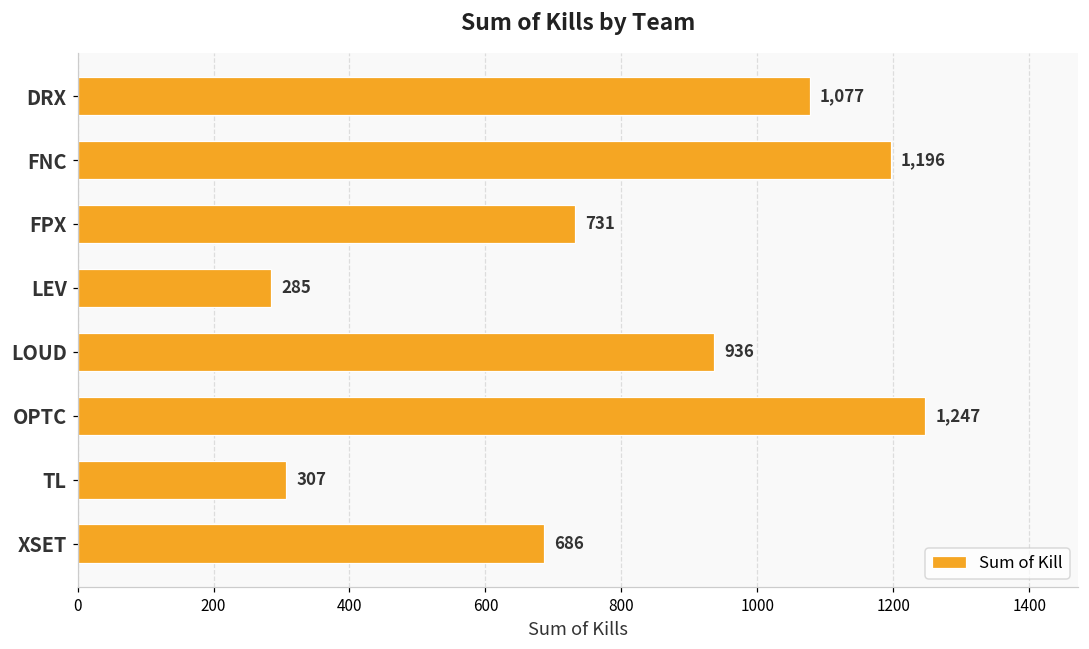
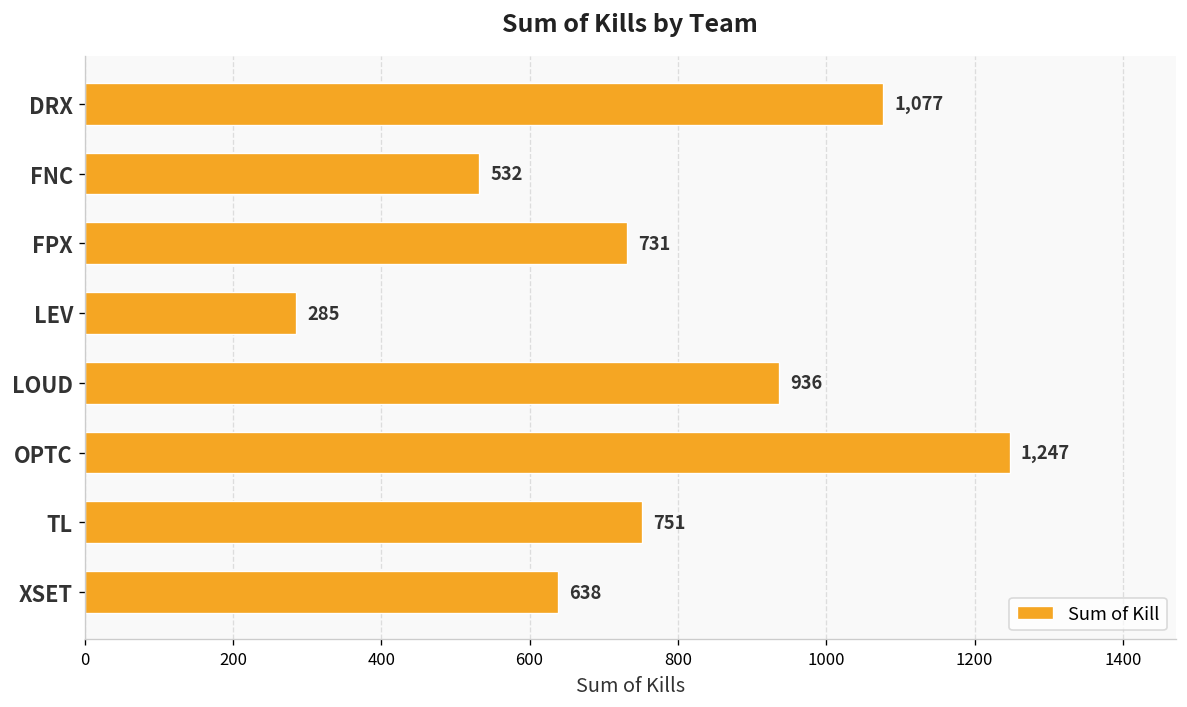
FNC: 1,196 -> 532
TL: 307 -> 751
XSET: 686 -> 638
